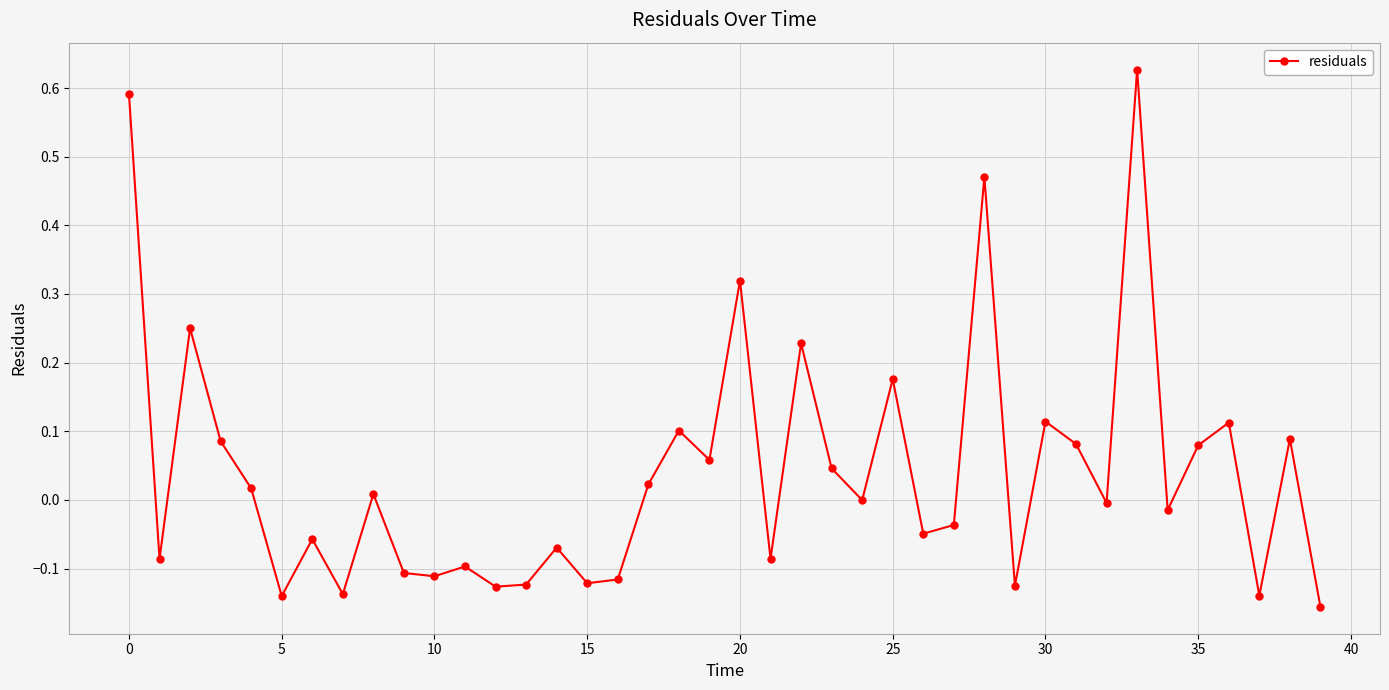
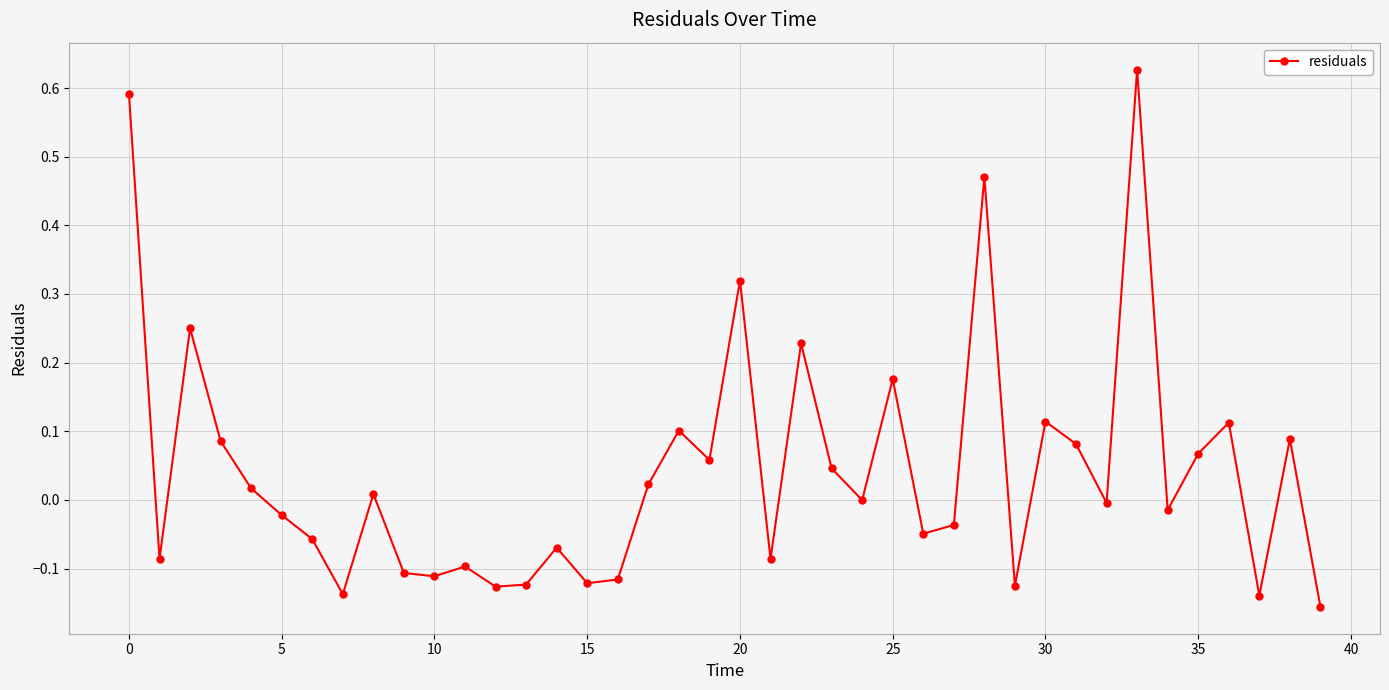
5: -0.14 -> -0.02
35: 0.08 -> 0.07
